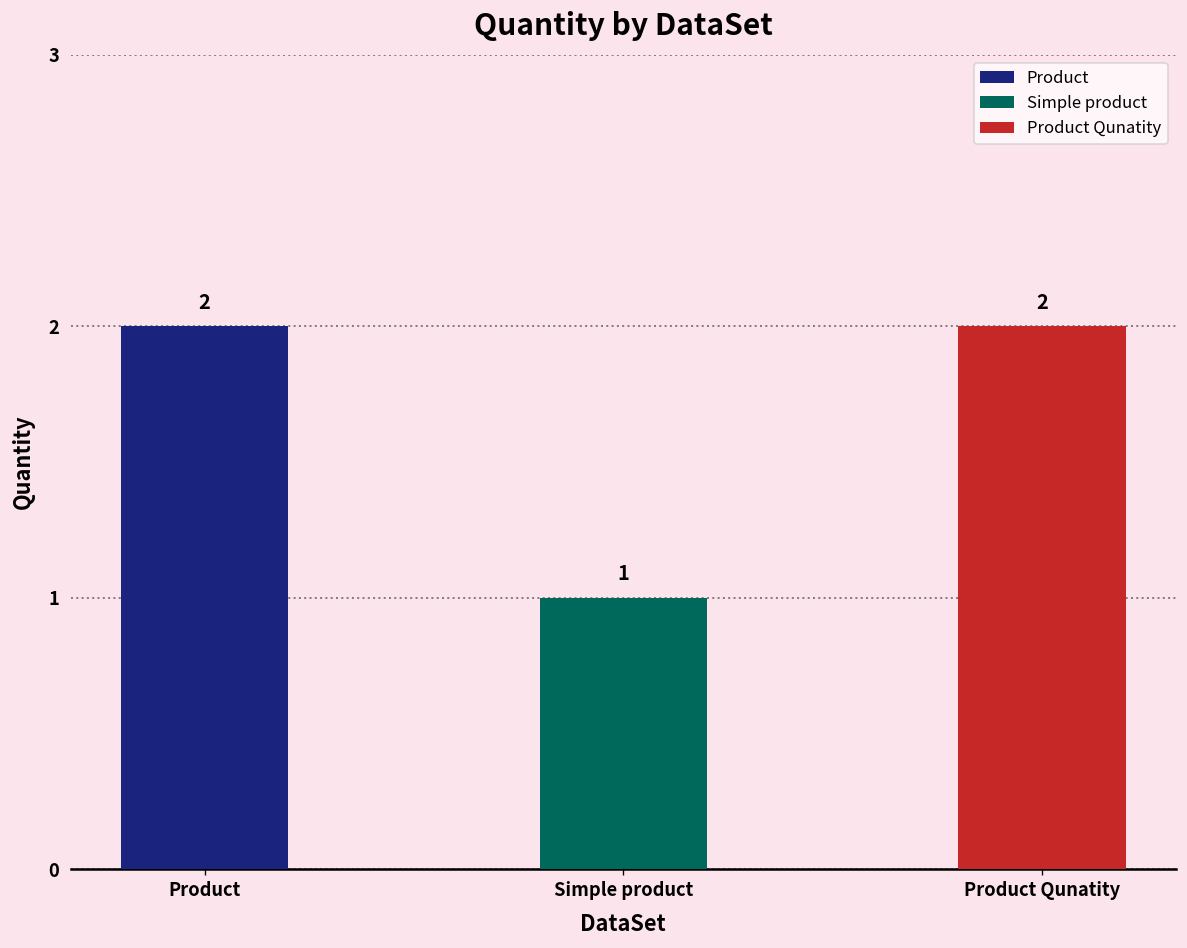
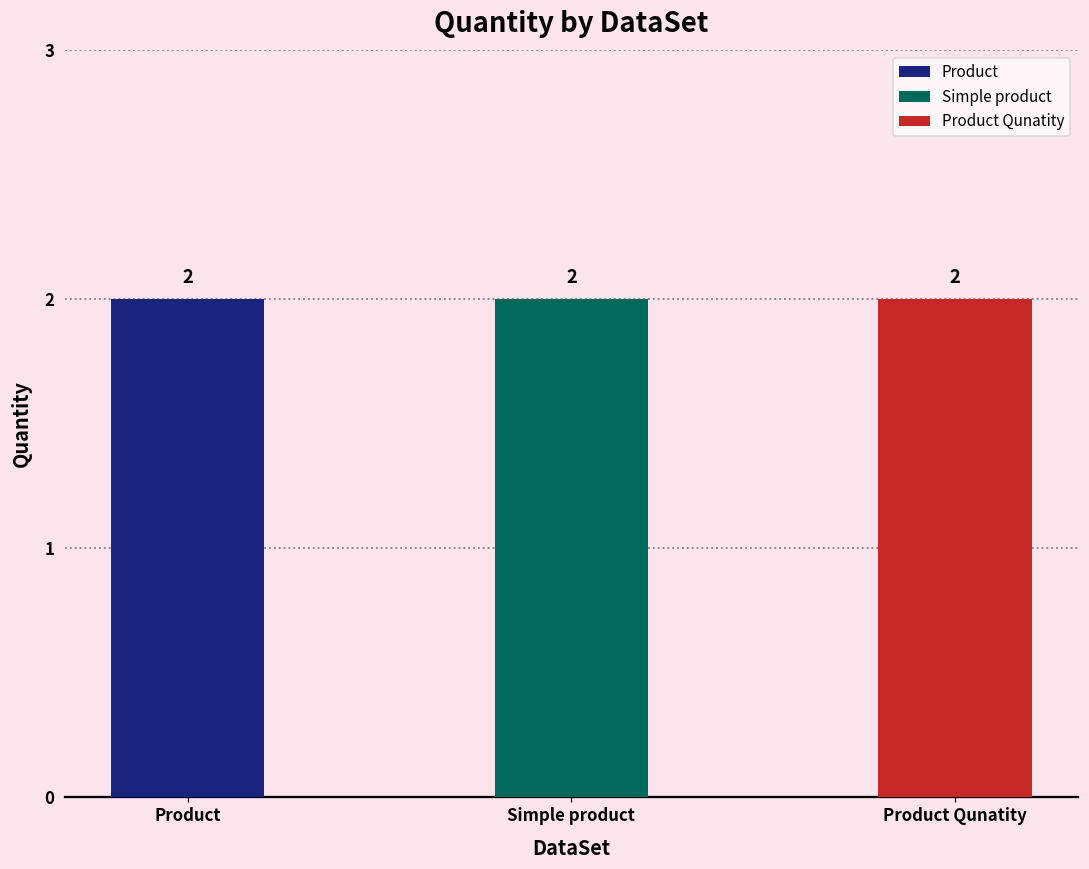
Simple product: 1 -> 2
